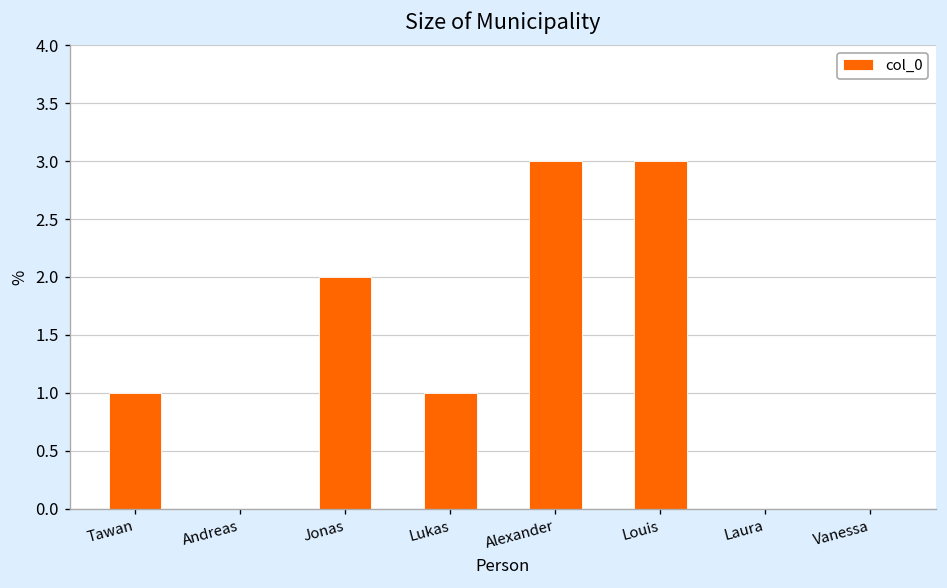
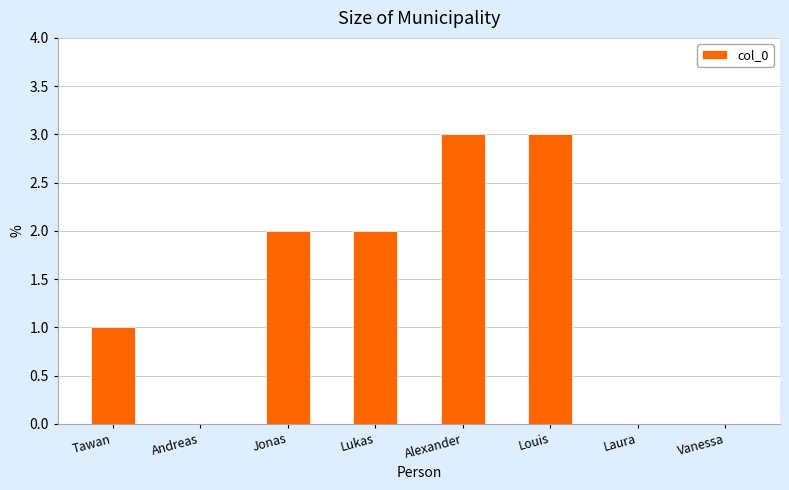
Lukas: 1 -> 2
